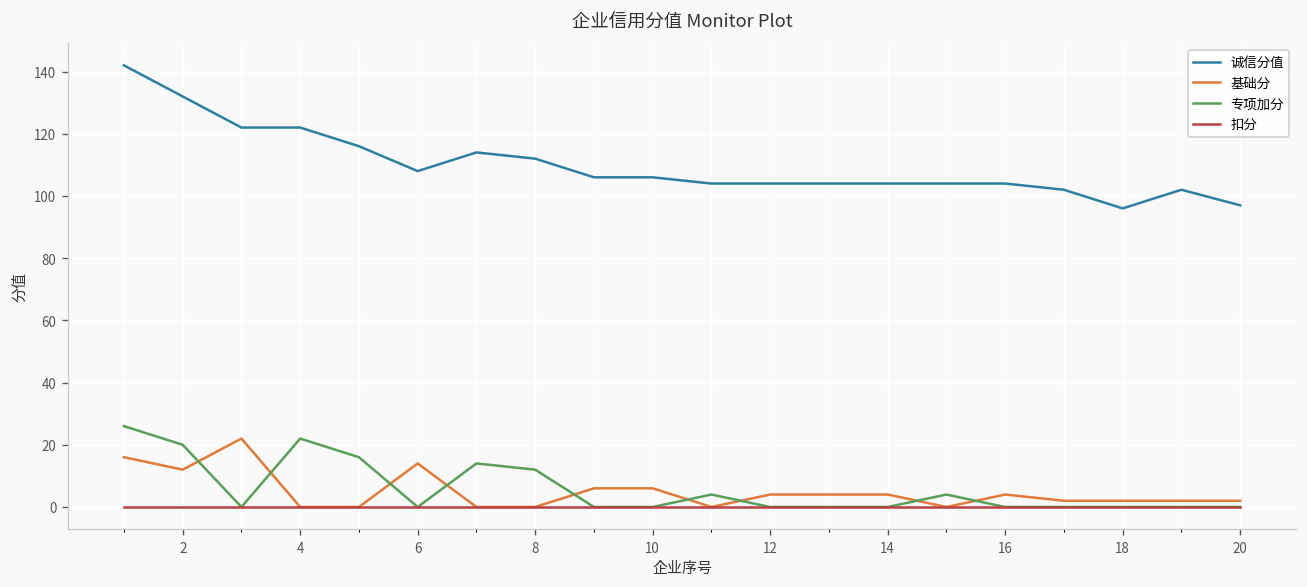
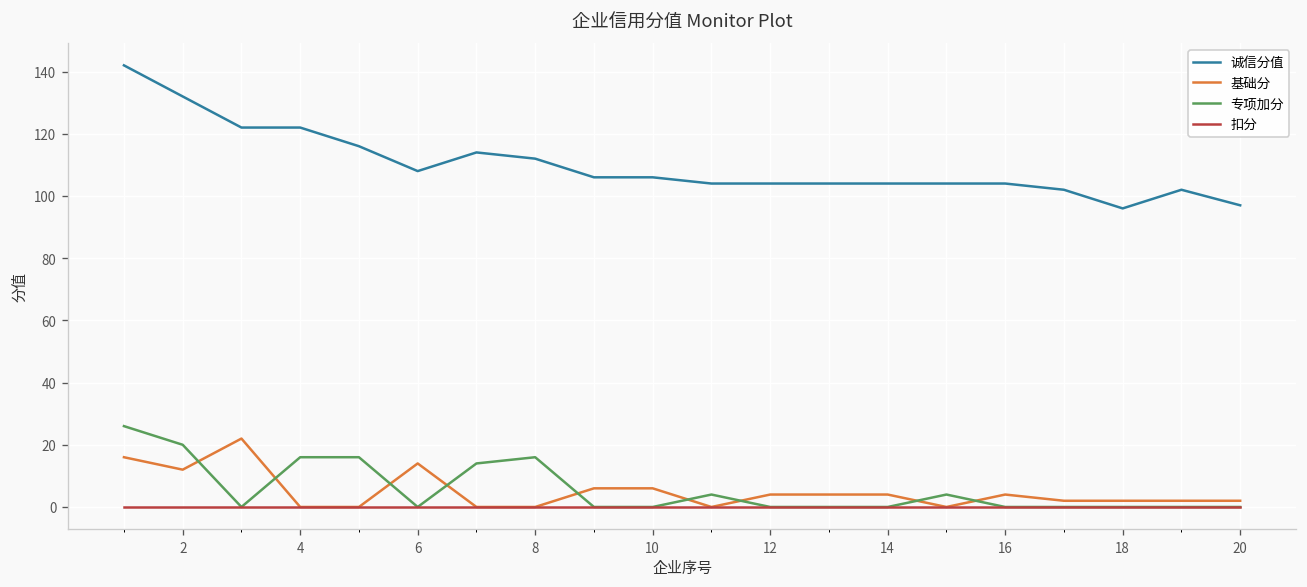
专项加分, 4: 22 -> 16
专项加分, 8: 12 -> 16
